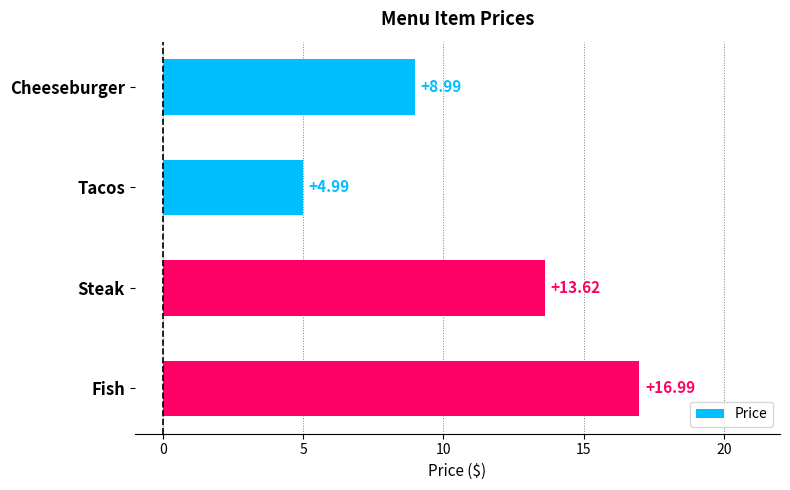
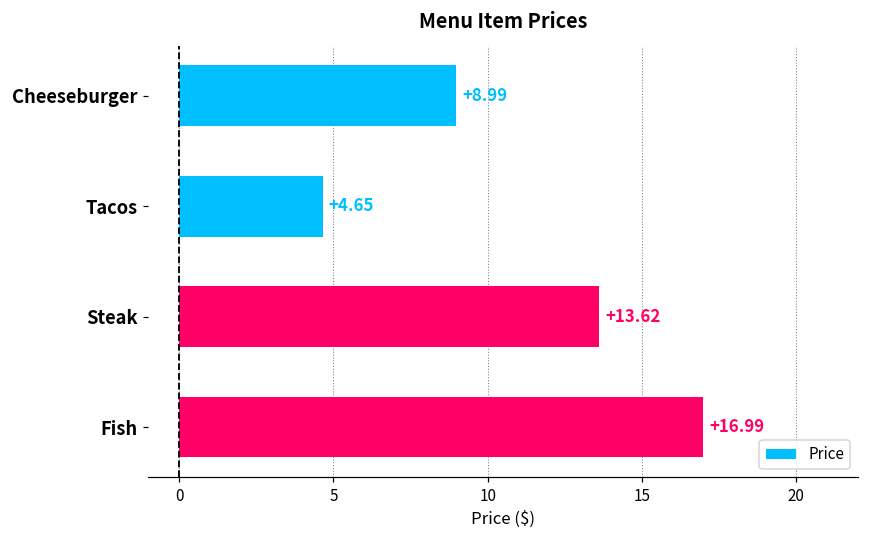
Tacos: +4.99 -> +4.65
